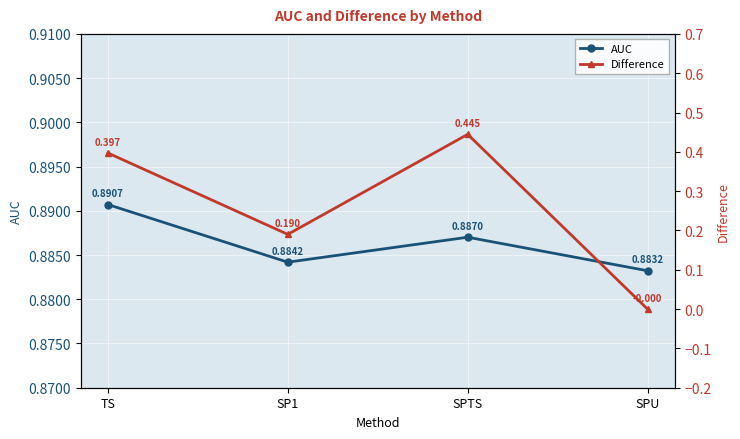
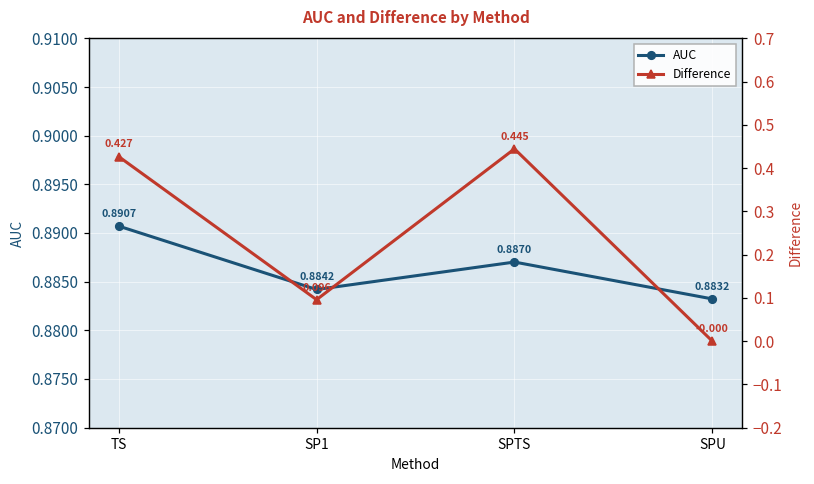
Difference, TS: 0.397 -> 0.427
Difference, SP1: 0.190 -> 0.096
